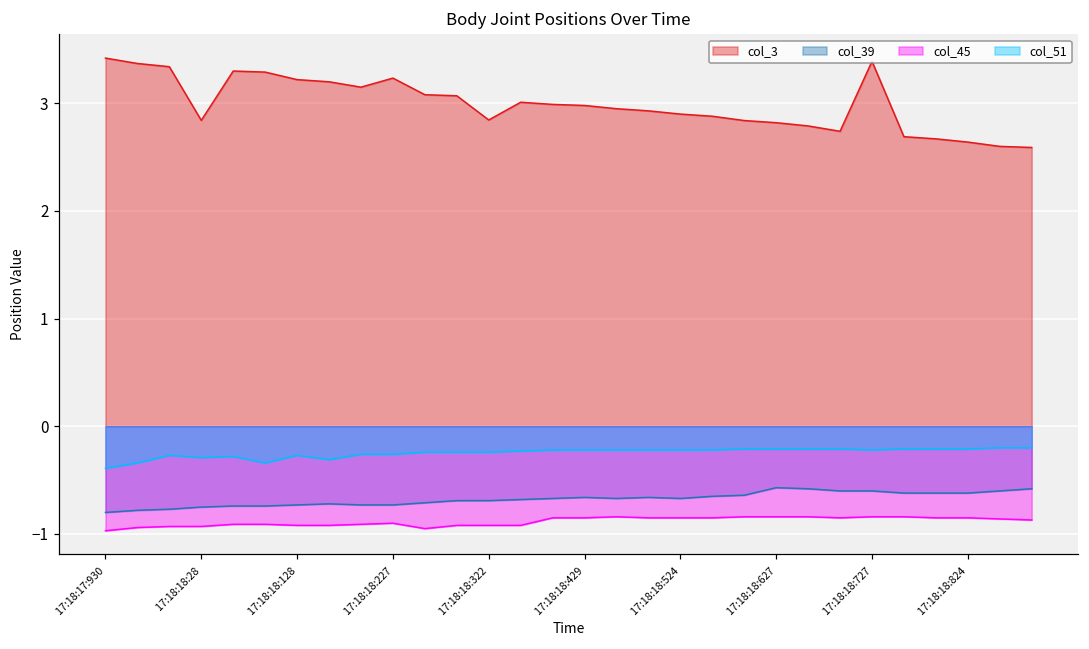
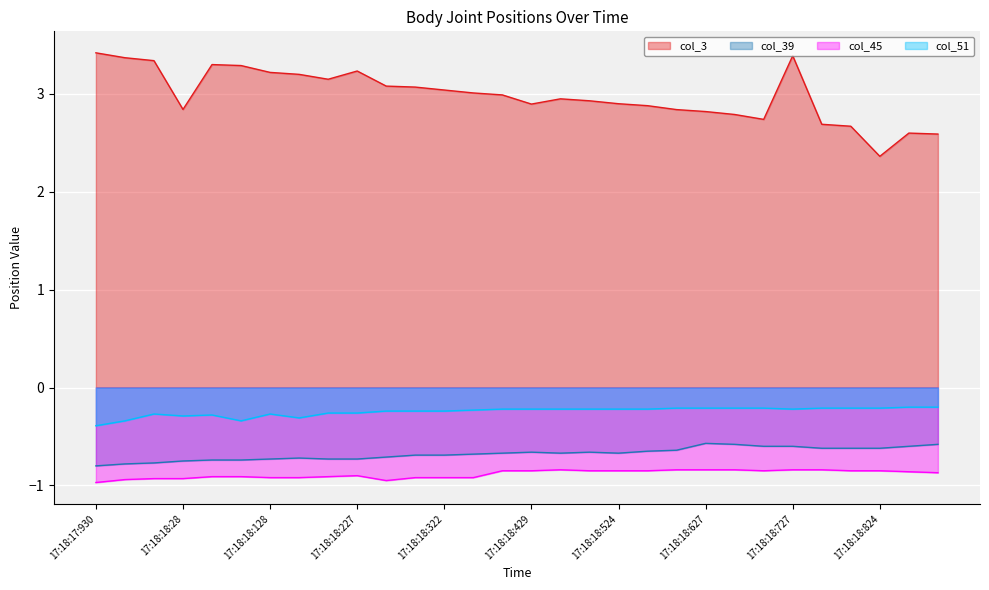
col_3, 17:18:18:322: 2.8 -> 3.0
col_3, 17:18:18:429: 3.0 -> 2.9
col_3, 17:18:18:824: 2.6 -> 2.4
